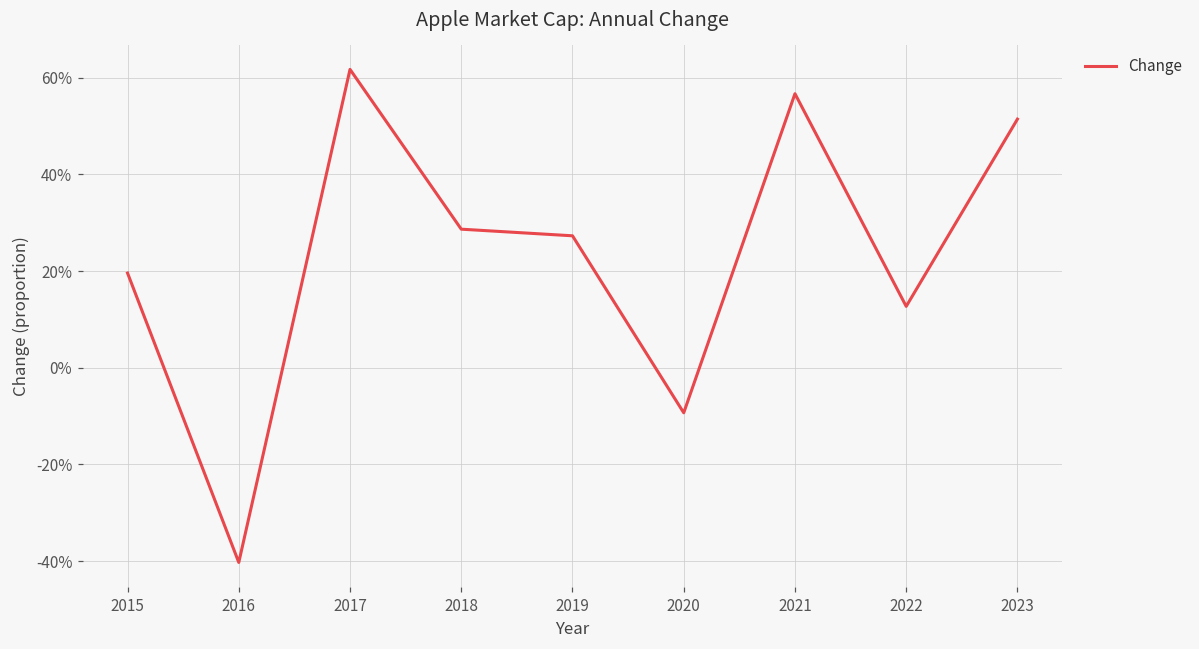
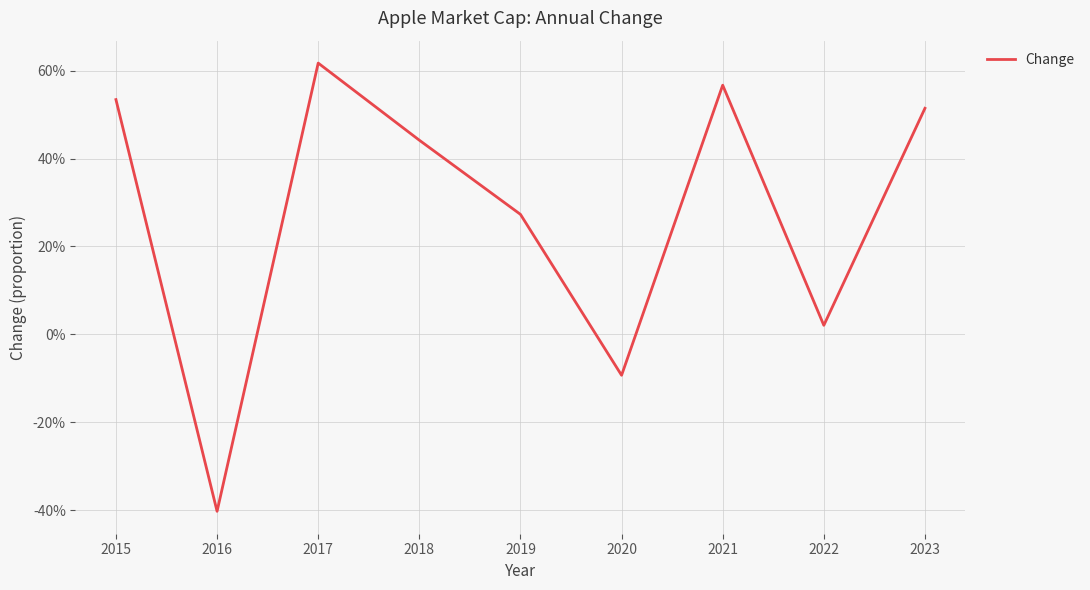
2015: 20% -> 53%
2018: 29% -> 44%
2022: 13% -> 2%
